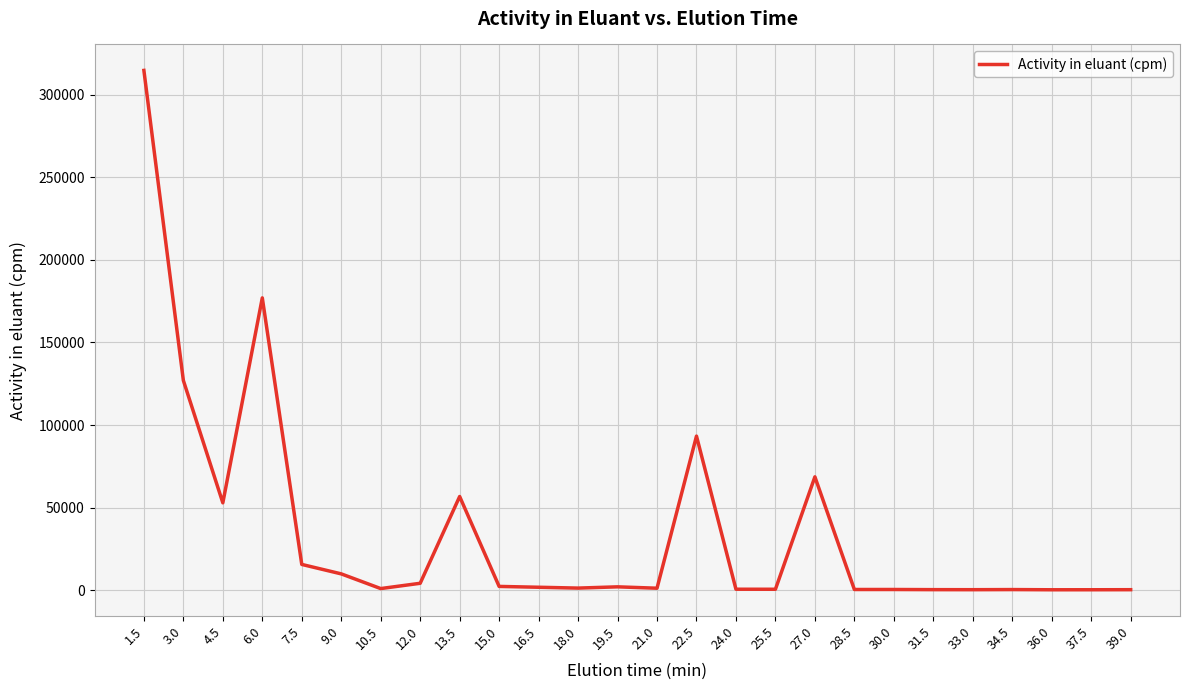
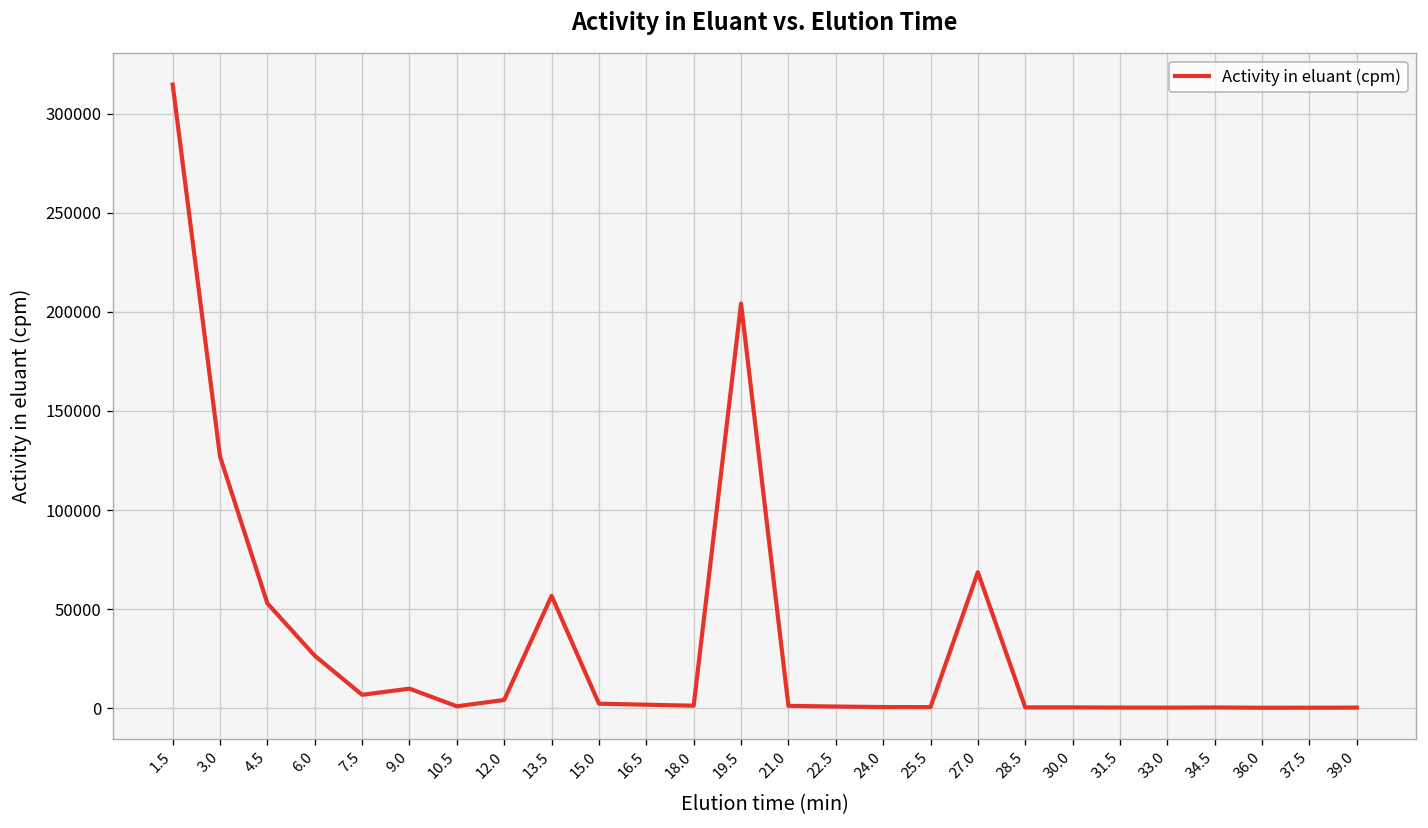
6.0: 177000 -> 27000
7.5: 16000 -> 7000
19.5: 2000 -> 204000
22.5: 93000 -> 1000
